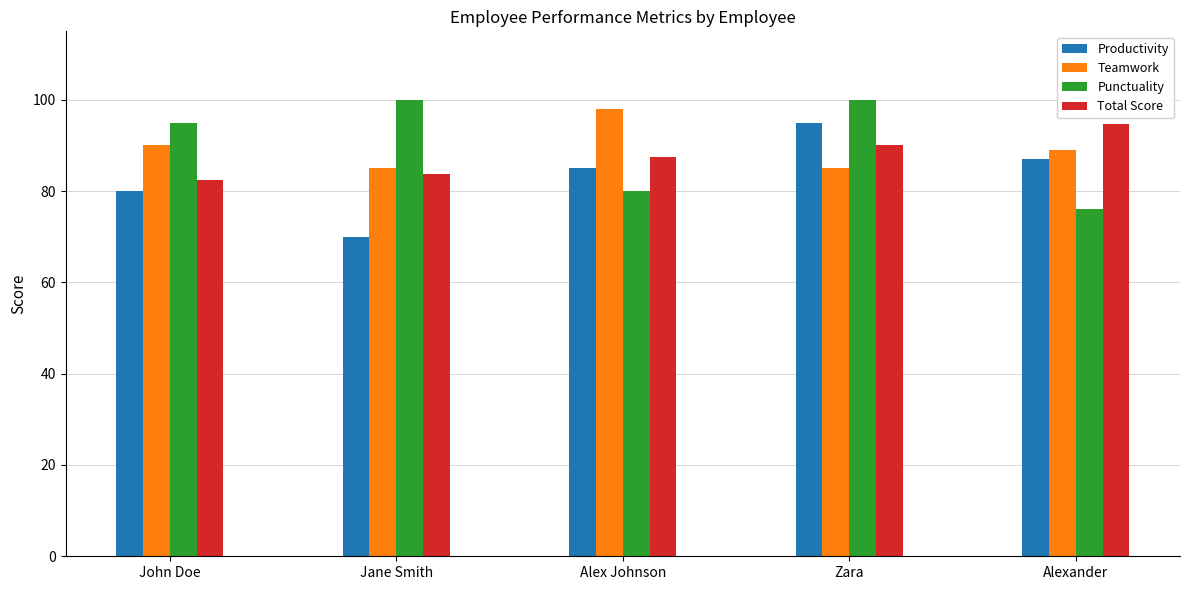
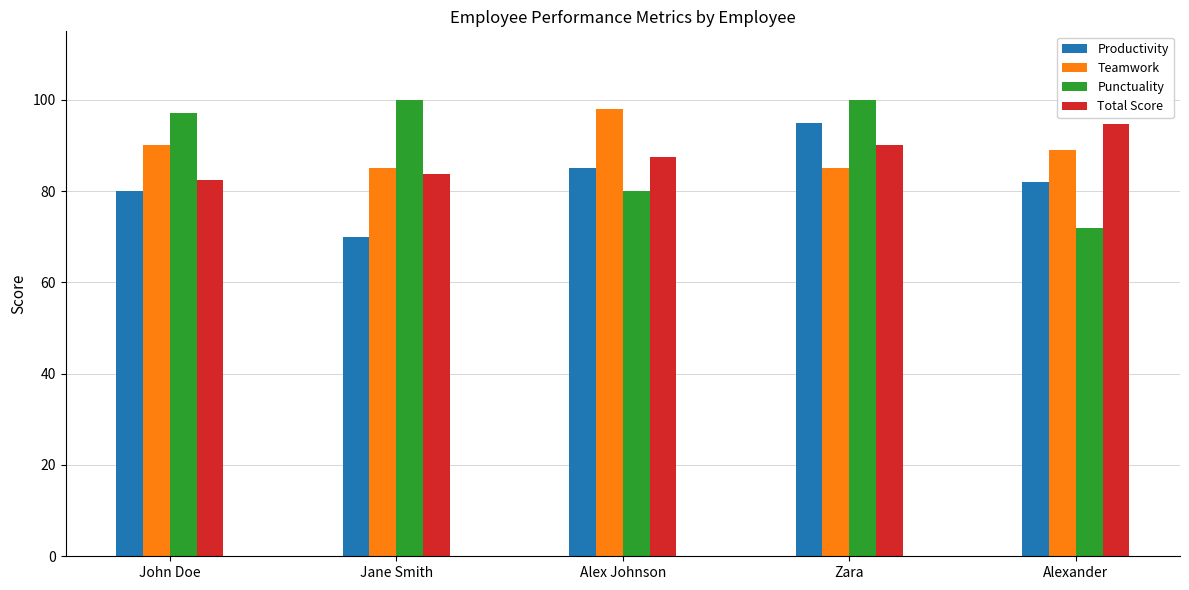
Punctuality, John Doe: 95 -> 97
Productivity, Alexander: 87 -> 82
Punctuality, Alexander: 76 -> 72
